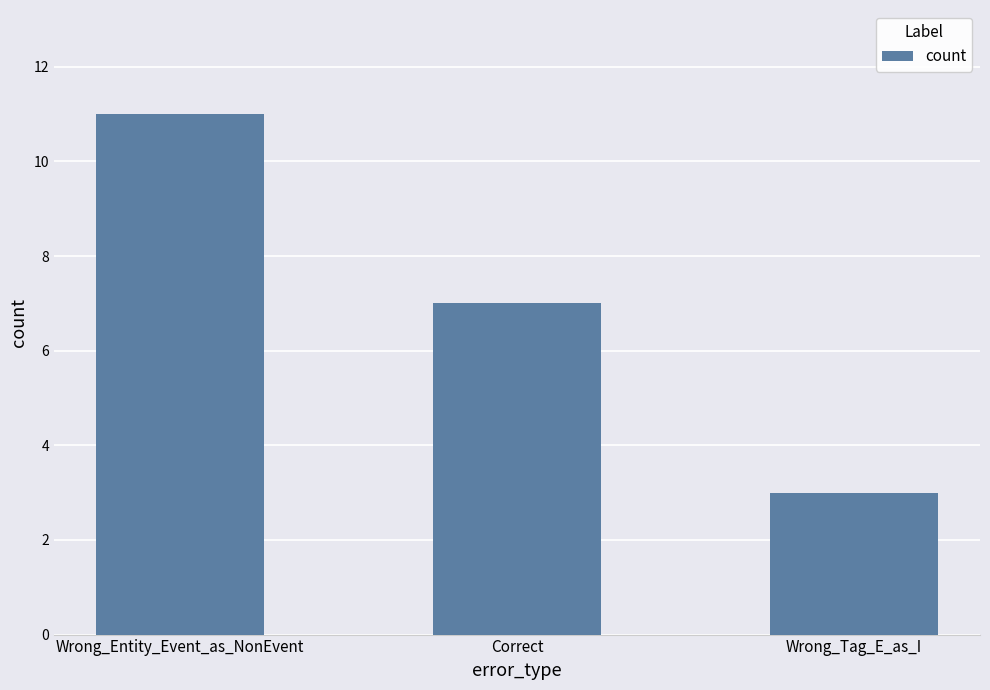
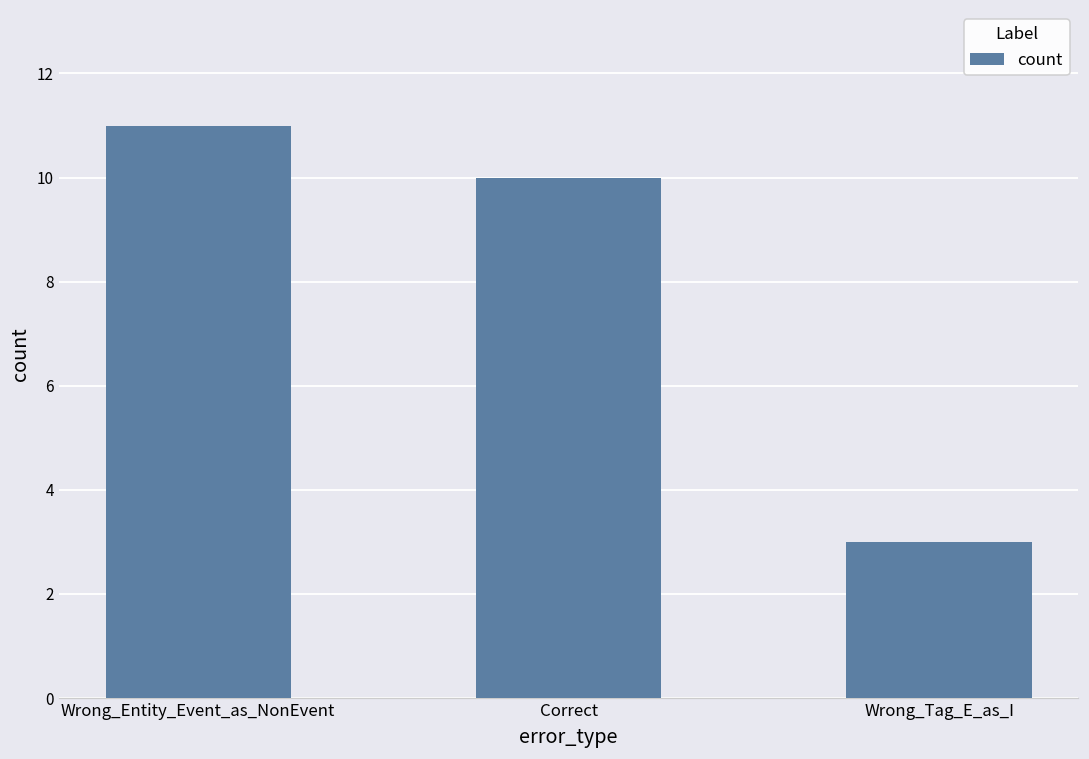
Correct: 7 -> 10
